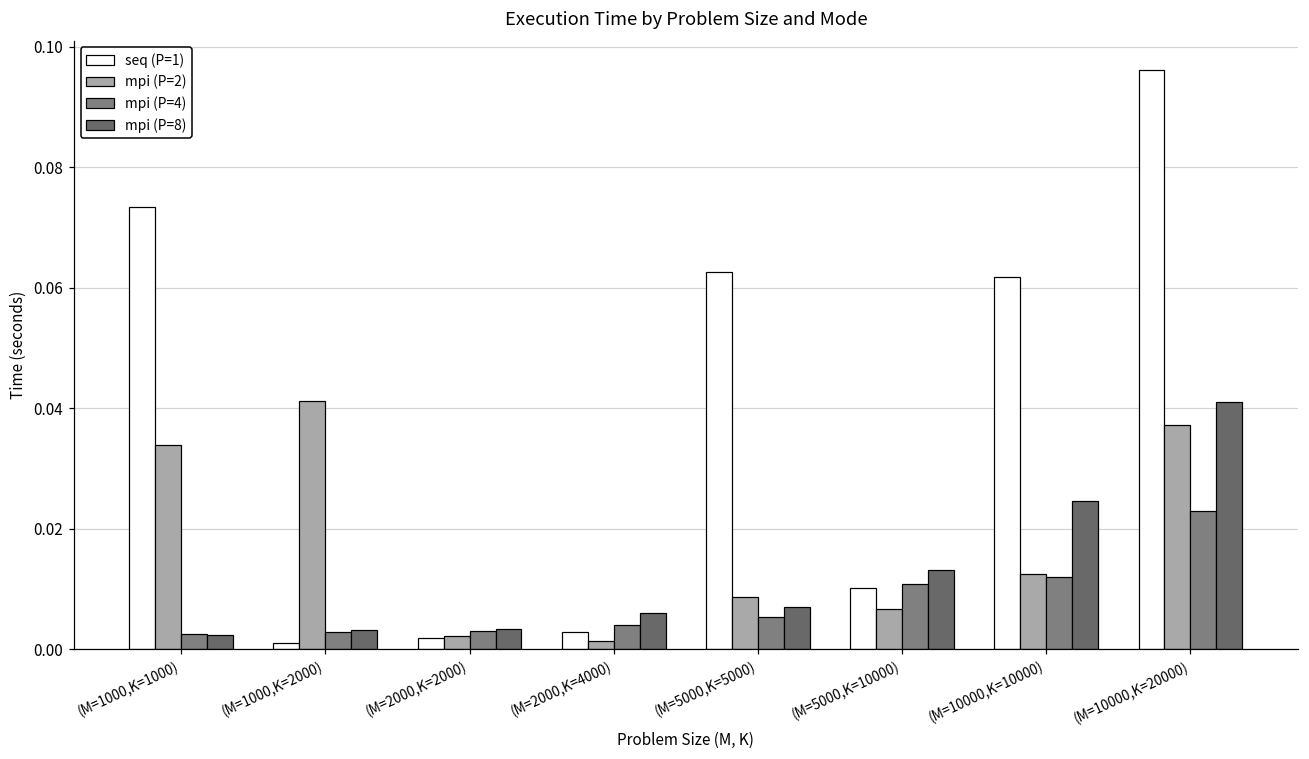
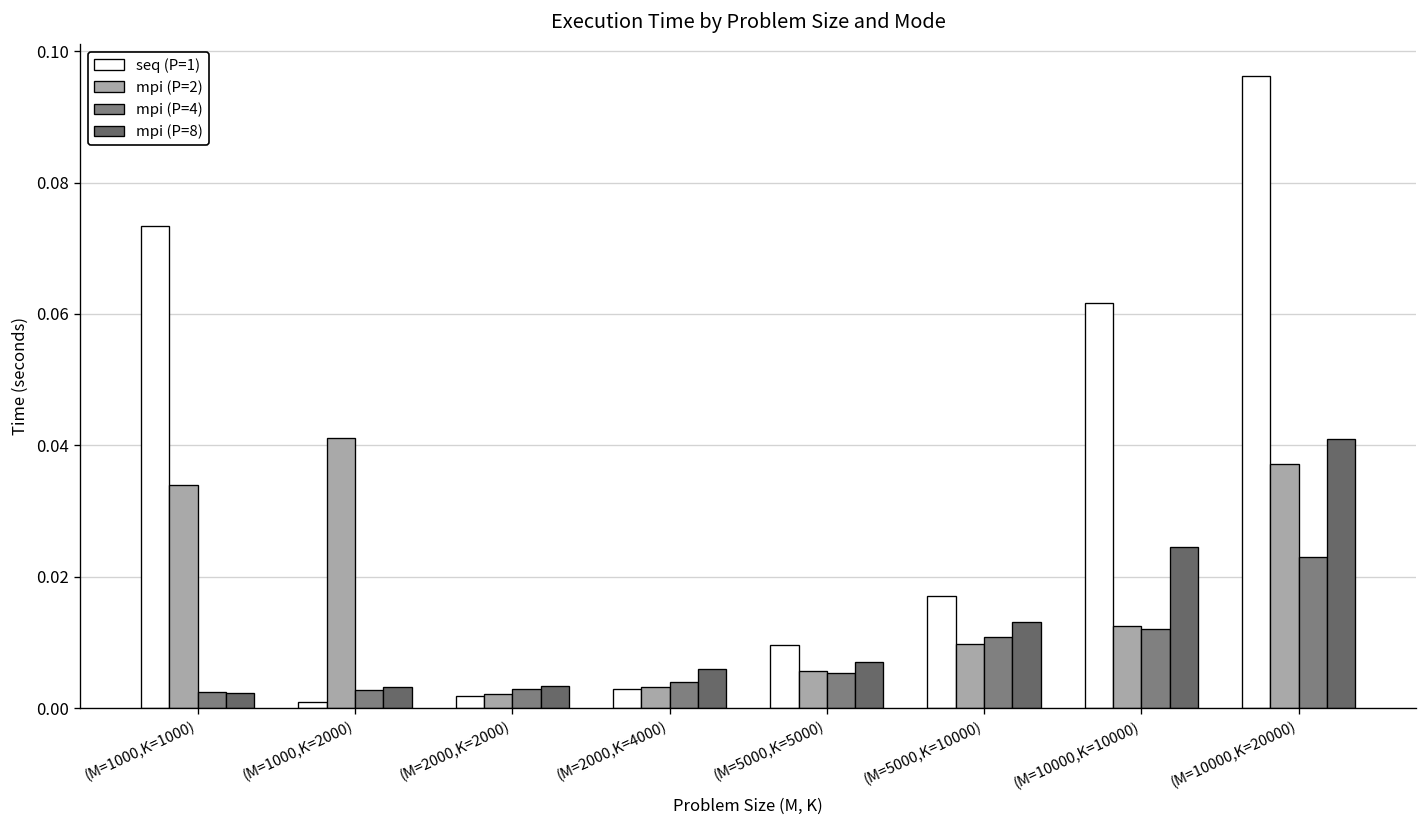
mpi (P=2), (M=2000,K=4000): 0.001 -> 0.003
seq (P=1), (M=5000,K=5000): 0.063 -> 0.010
mpi (P=2), (M=5000,K=5000): 0.009 -> 0.006
seq (P=1), (M=5000,K=10000): 0.010 -> 0.017
mpi (P=2), (M=5000,K=10000): 0.007 -> 0.010
